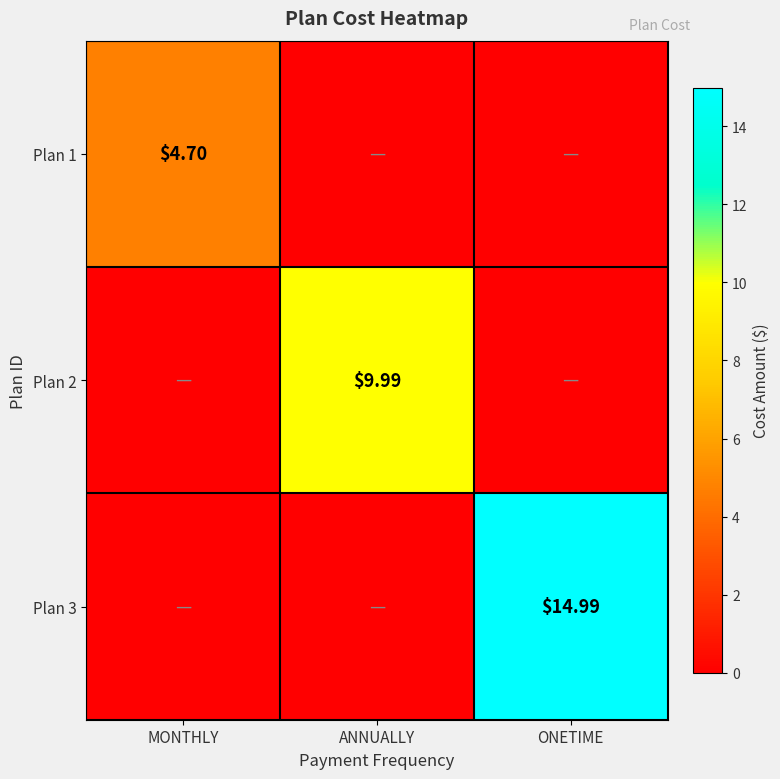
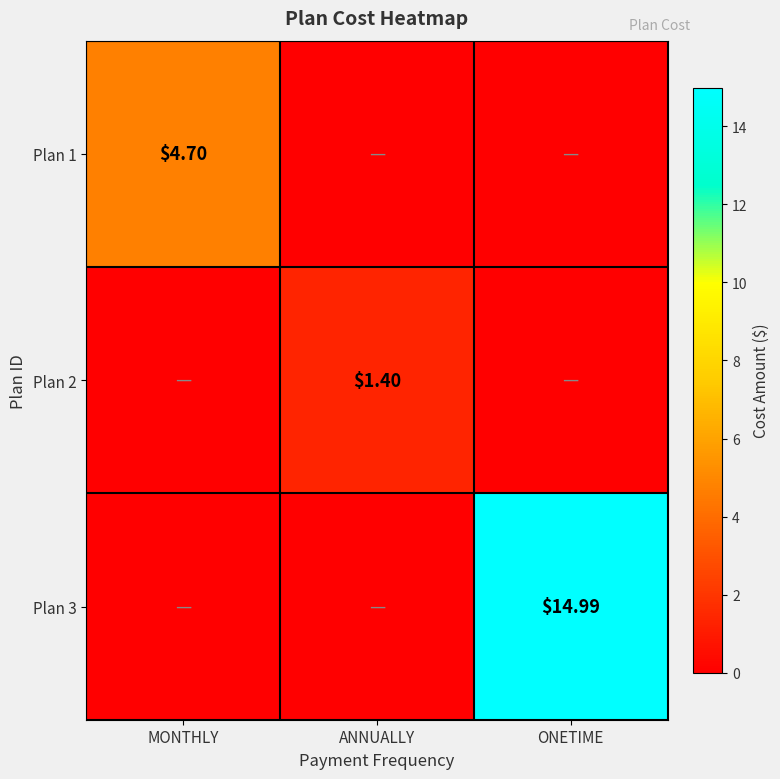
Plan 2, ANNUALLY: $9.99 -> $1.40
